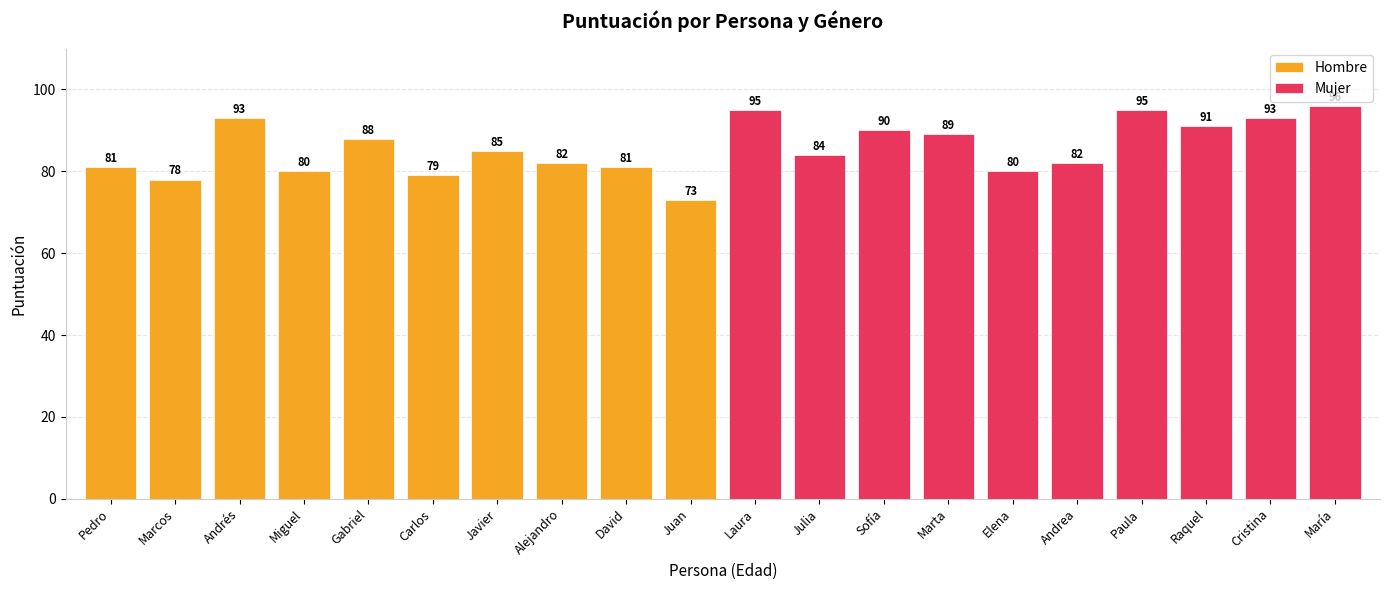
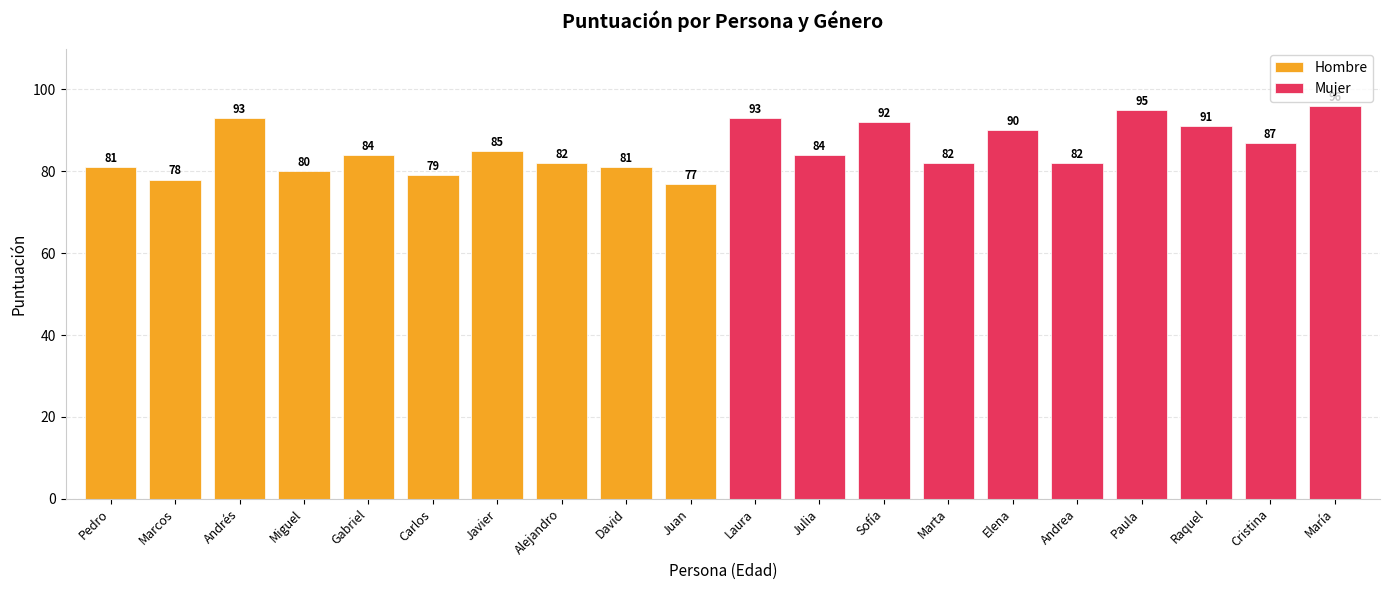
Hombre, Gabriel: 88 -> 84
Hombre, Juan: 73 -> 77
Mujer, Laura: 95 -> 93
Mujer, Sofía: 90 -> 92
Mujer, Marta: 89 -> 82
Mujer, Elena: 80 -> 90
Mujer, Cristina: 93 -> 87
